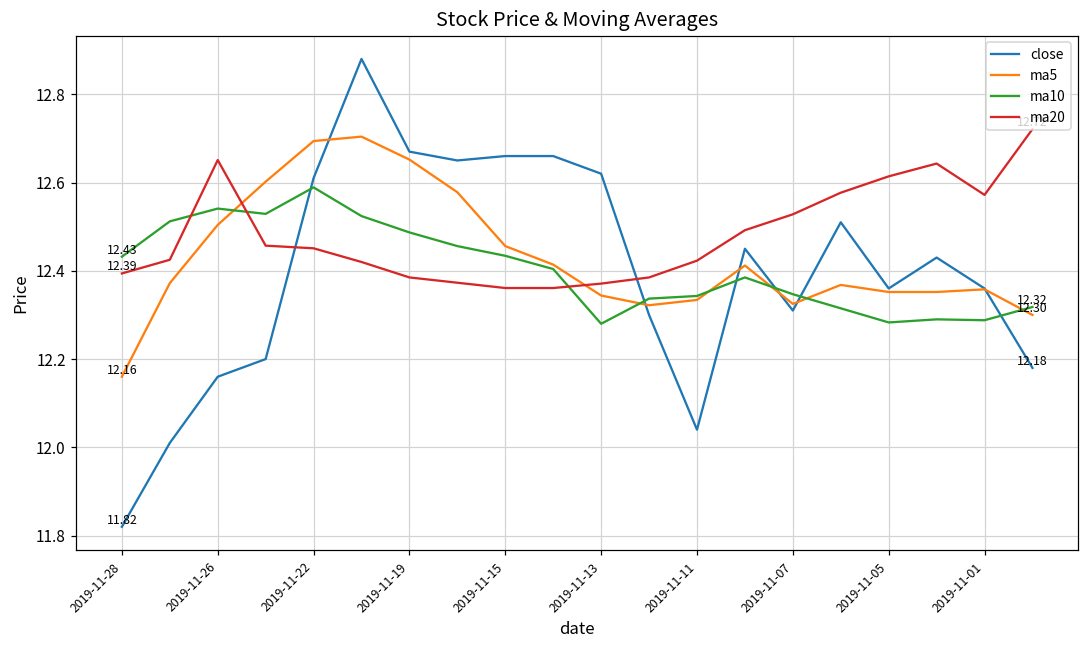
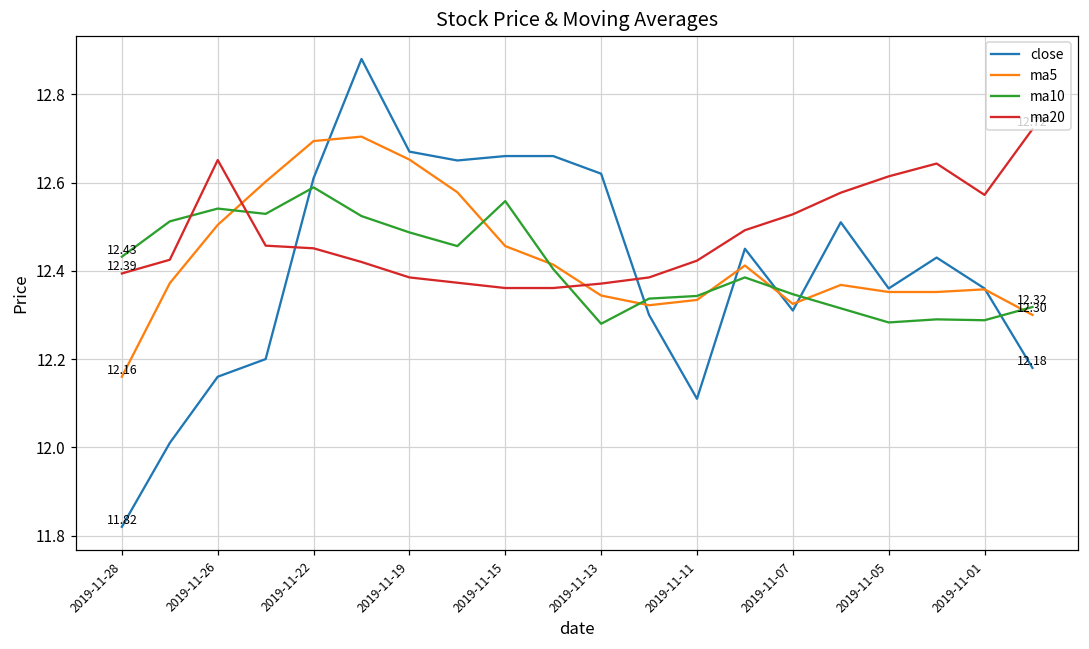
ma10, 2019-11-15: 12.43 -> 12.56
close, 2019-11-11: 12.04 -> 12.11
